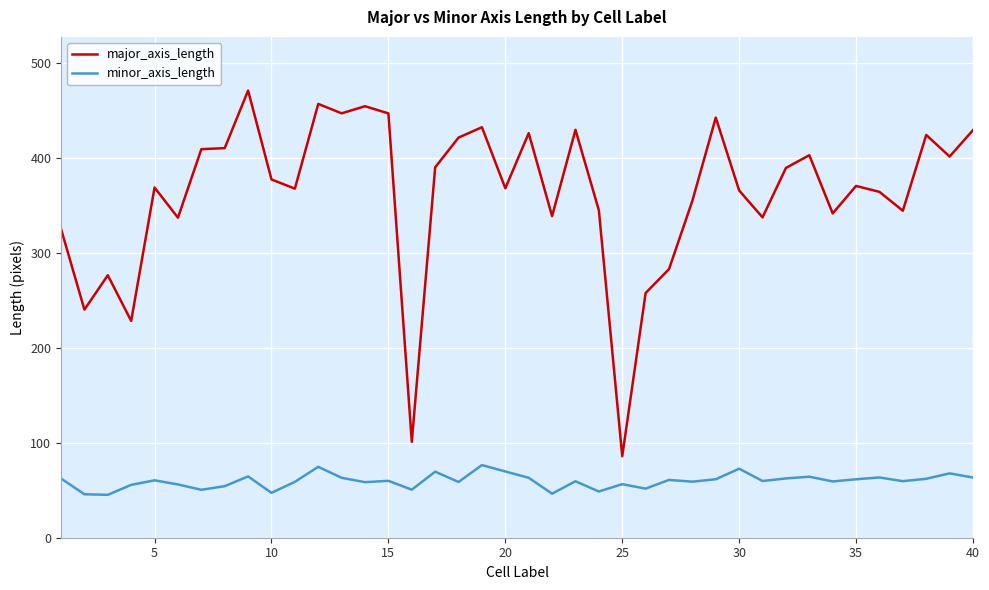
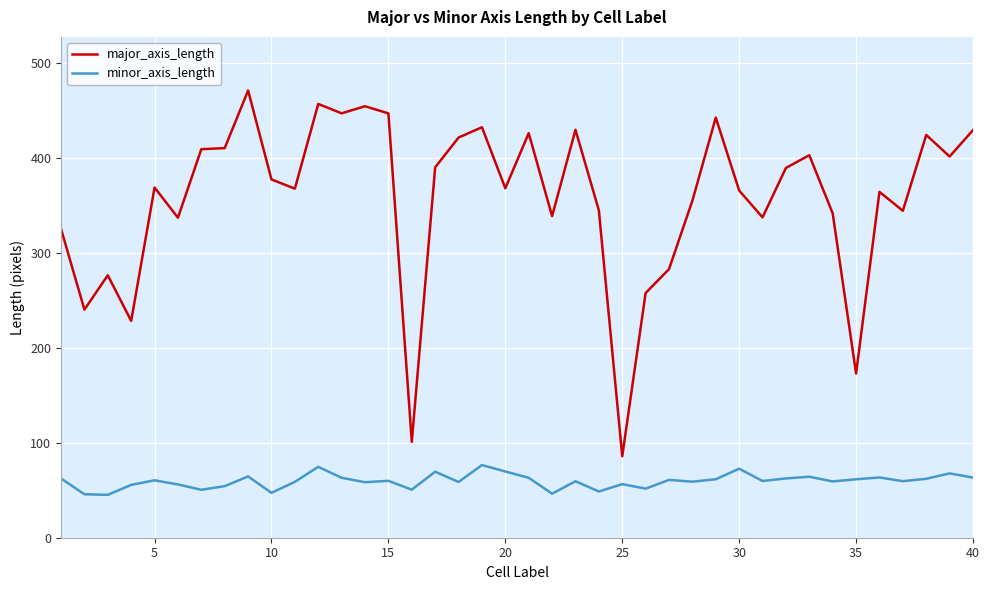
major_axis_length, 35: 370 -> 170
